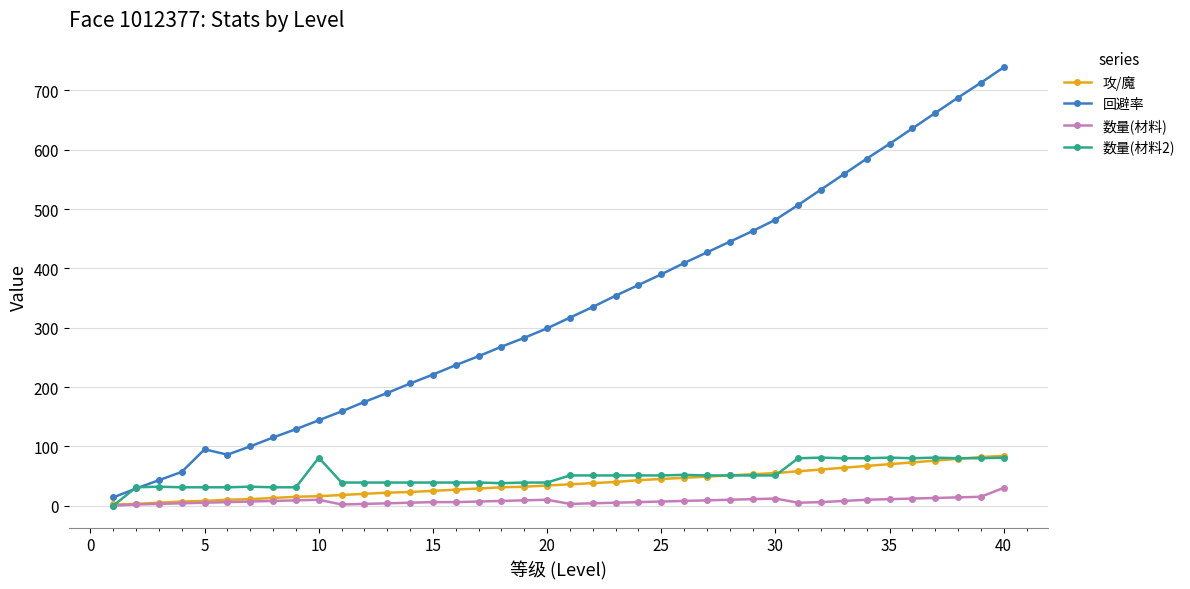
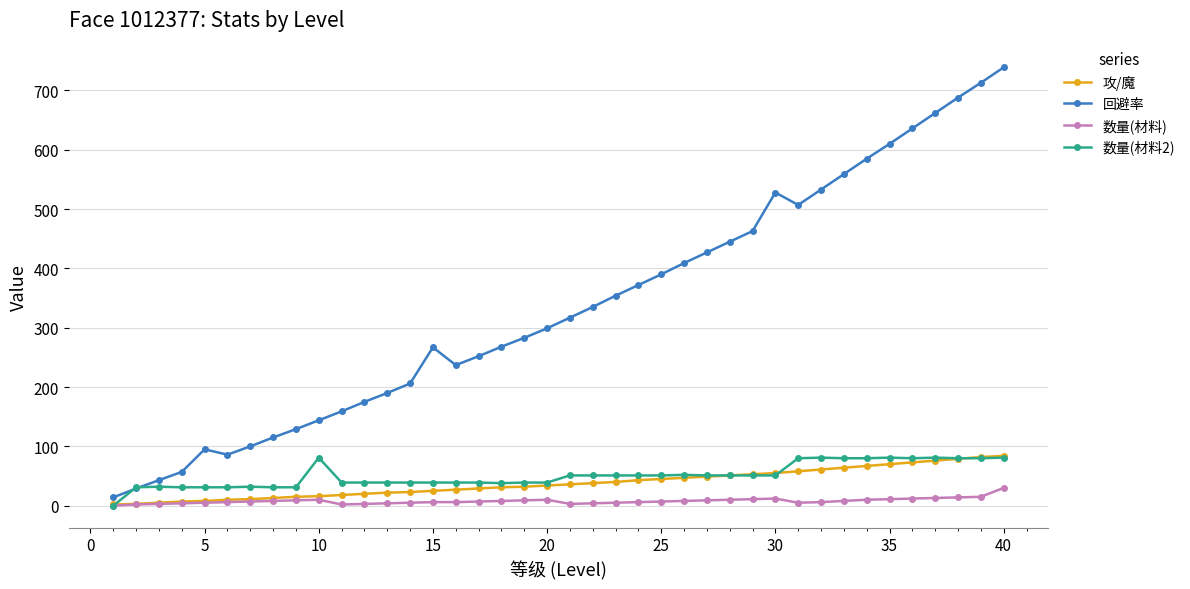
回避率, 15: 220 -> 270
回避率, 30: 480 -> 530
